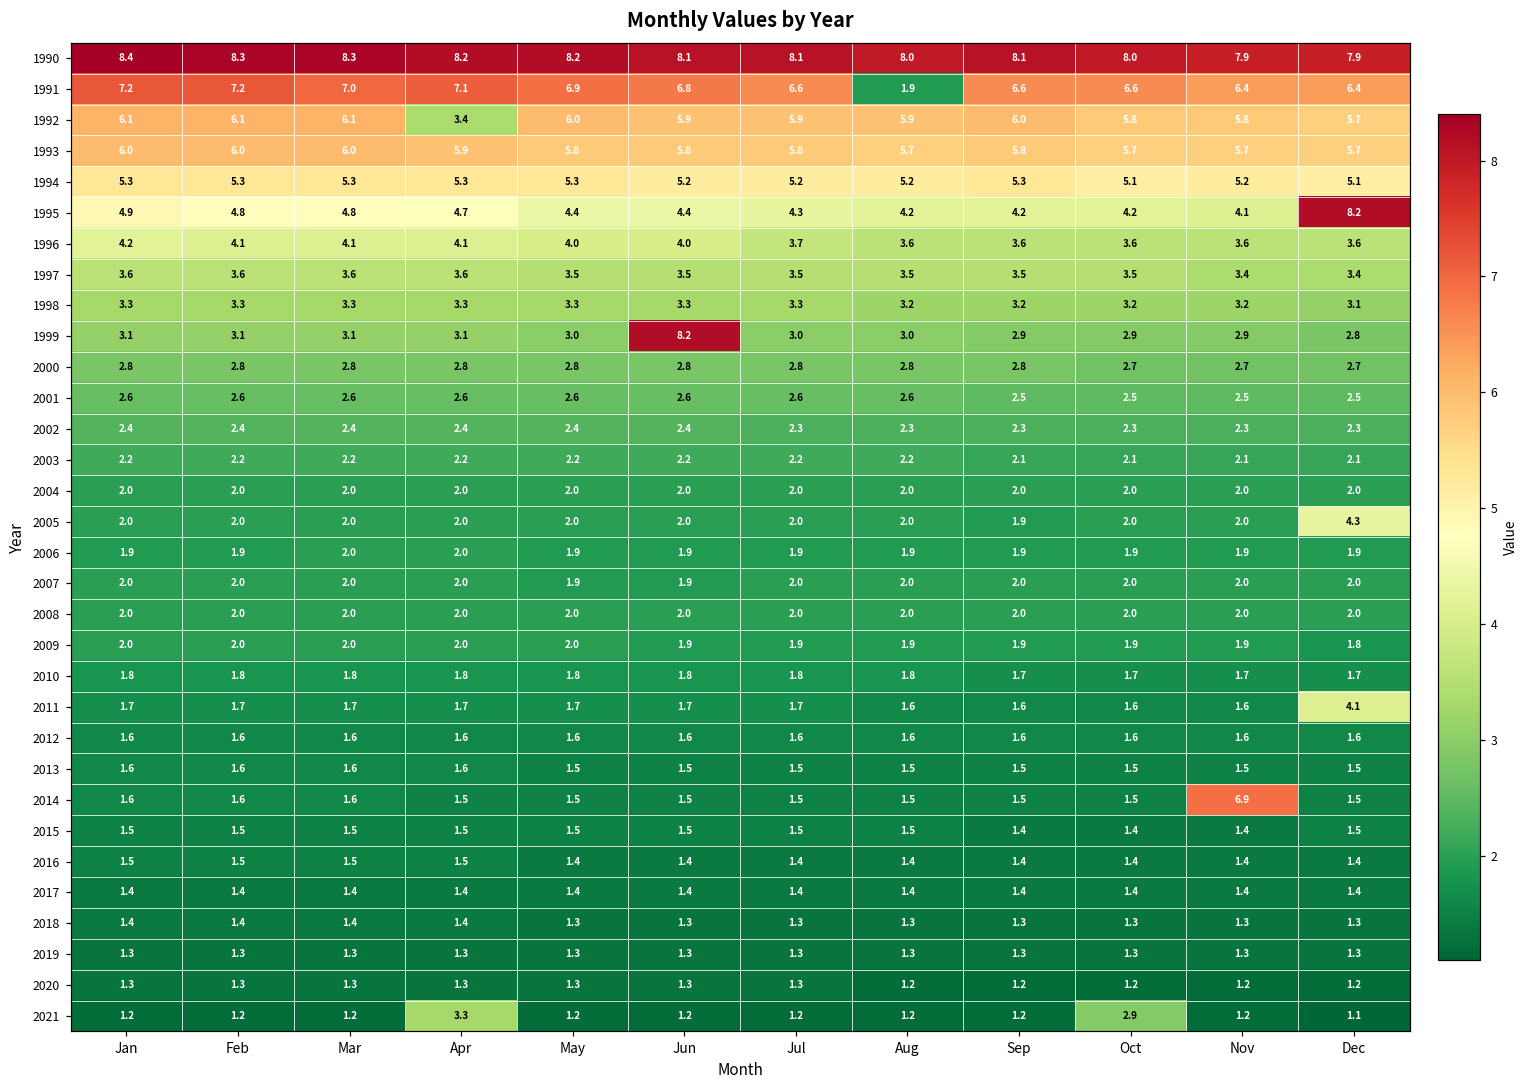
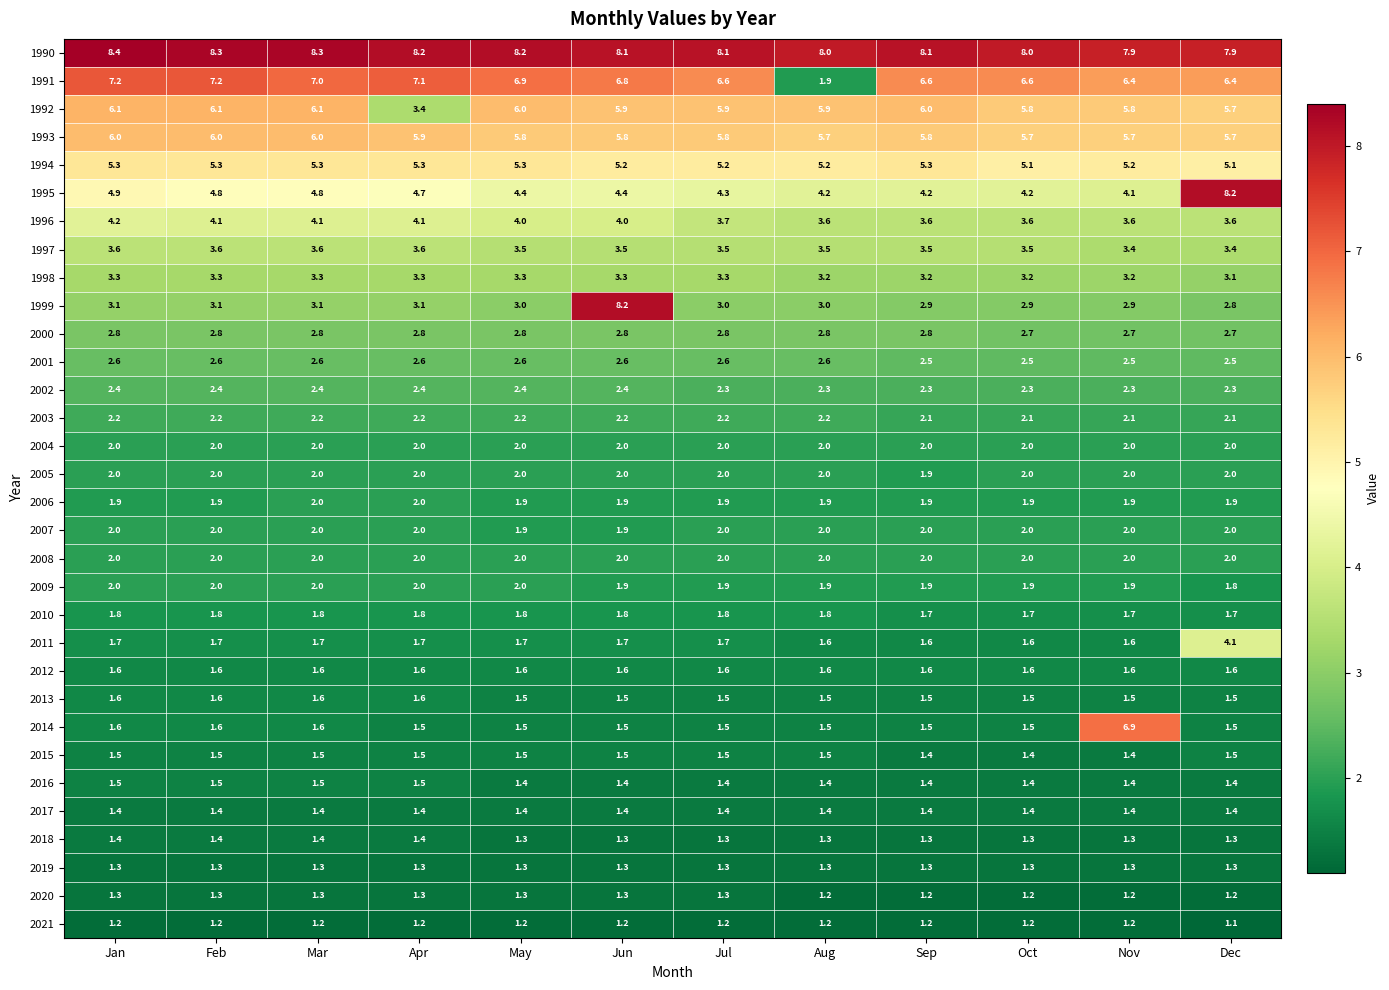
2005, Dec: 4.3 -> 2.0
2021, Apr: 3.3 -> 1.2
2021, Oct: 2.9 -> 1.2
